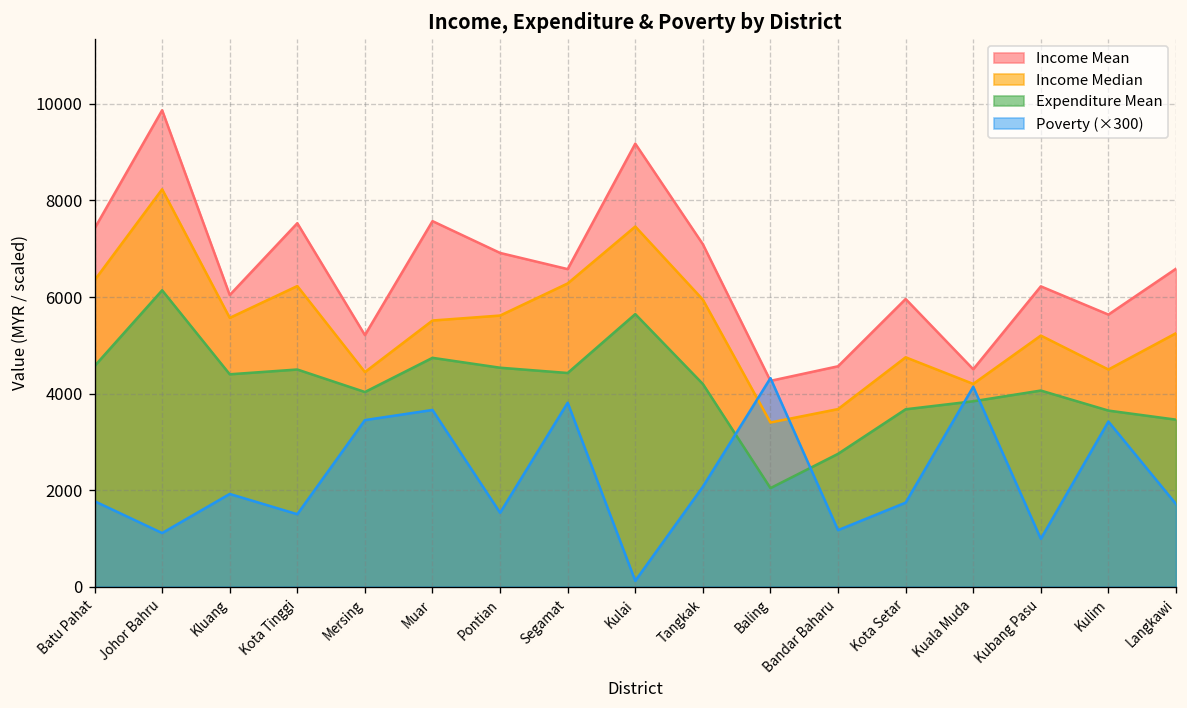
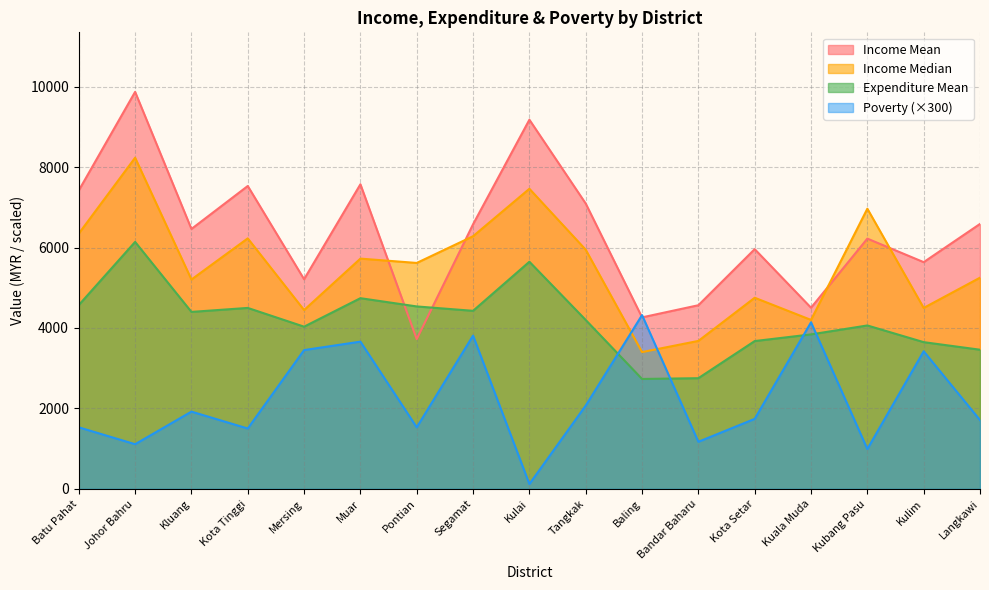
Poverty (×300), Batu Pahat: 1800 -> 1500
Income Mean, Kluang: 6000 -> 6500
Income Median, Kluang: 5600 -> 5200
Income Median, Muar: 5500 -> 5700
Income Mean, Pontian: 6900 -> 3700
Expenditure Mean, Baling: 2000 -> 2700
Income Median, Kubang Pasu: 5200 -> 7000
